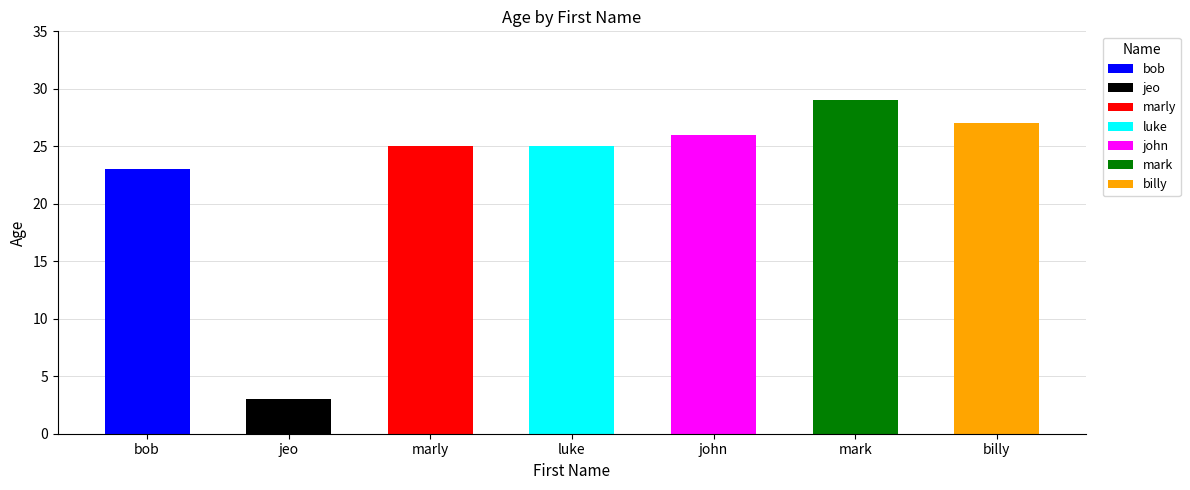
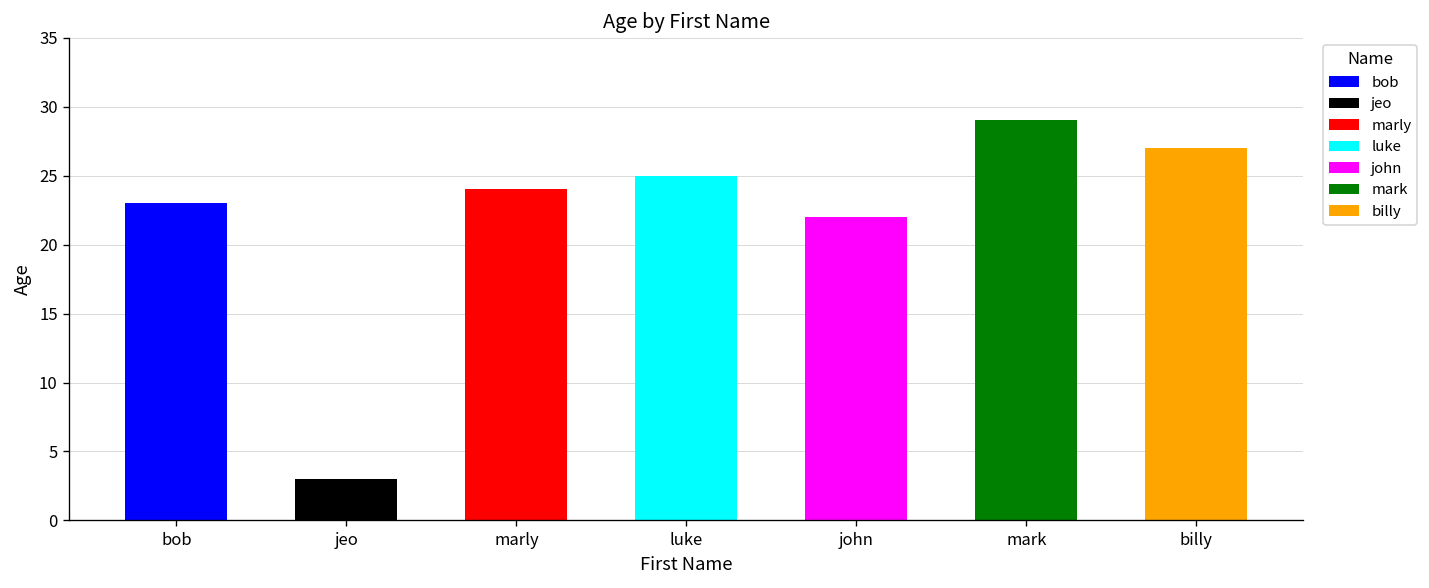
marly: 25 -> 24
john: 26 -> 22
